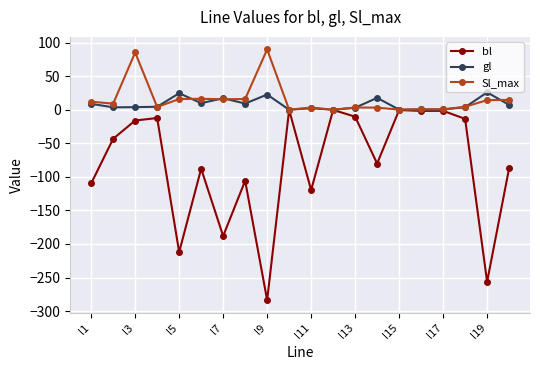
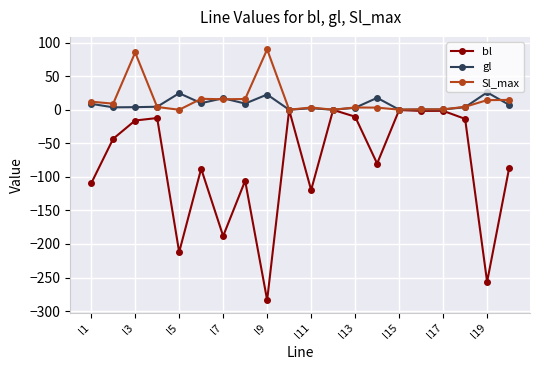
Sl_max, l5: 20 -> 0
